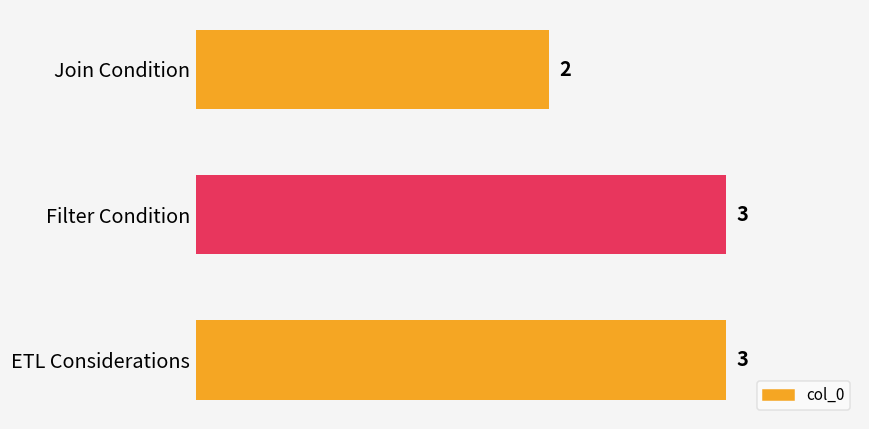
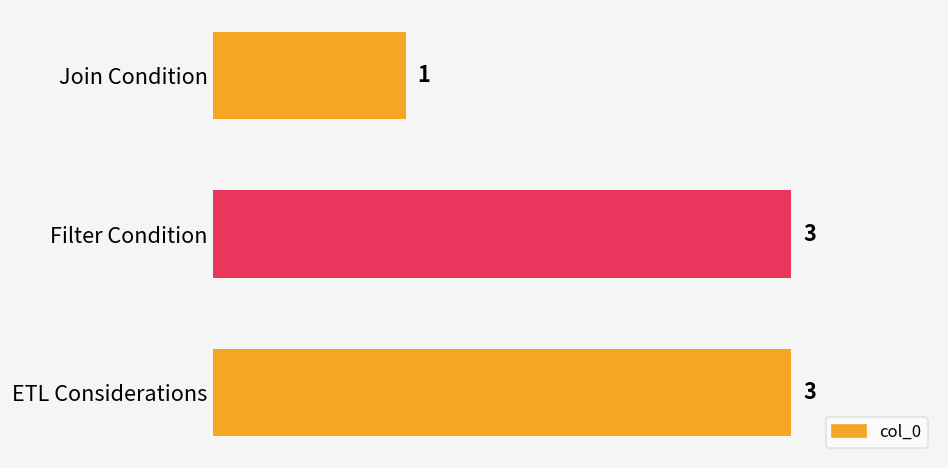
Join Condition: 2 -> 1
